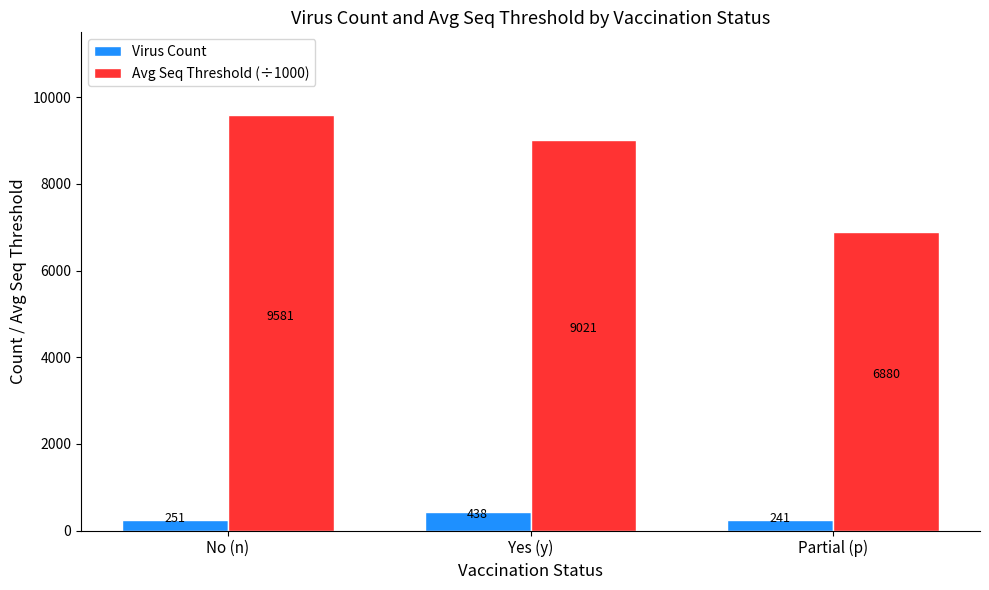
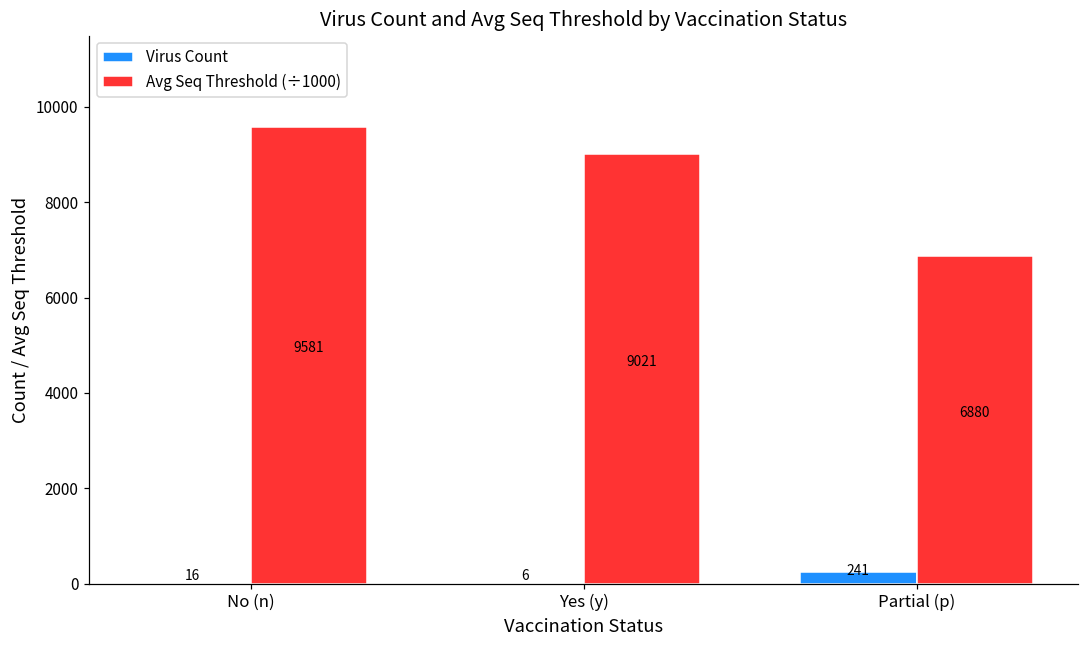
Virus Count, No (n): 251 -> 16
Virus Count, Yes (y): 438 -> 6
